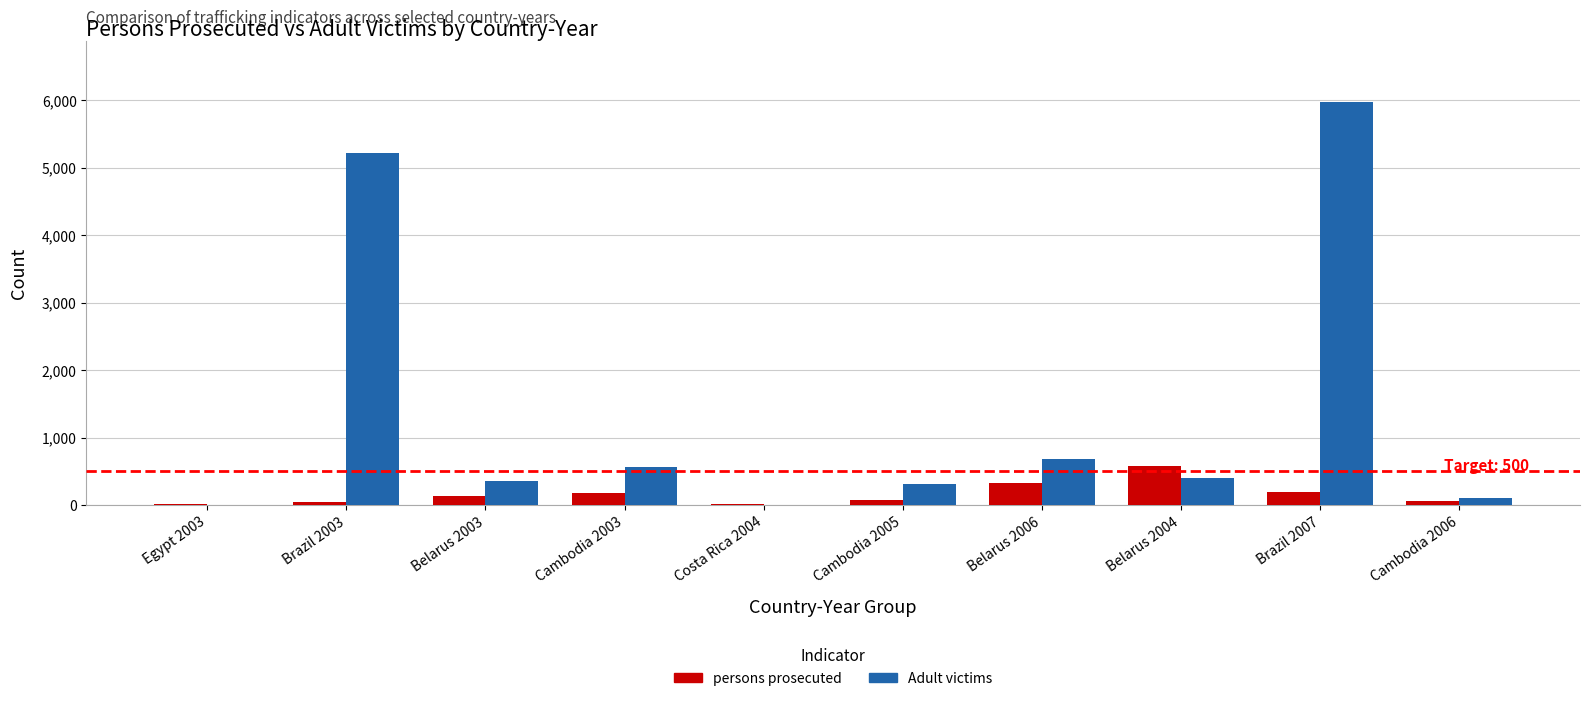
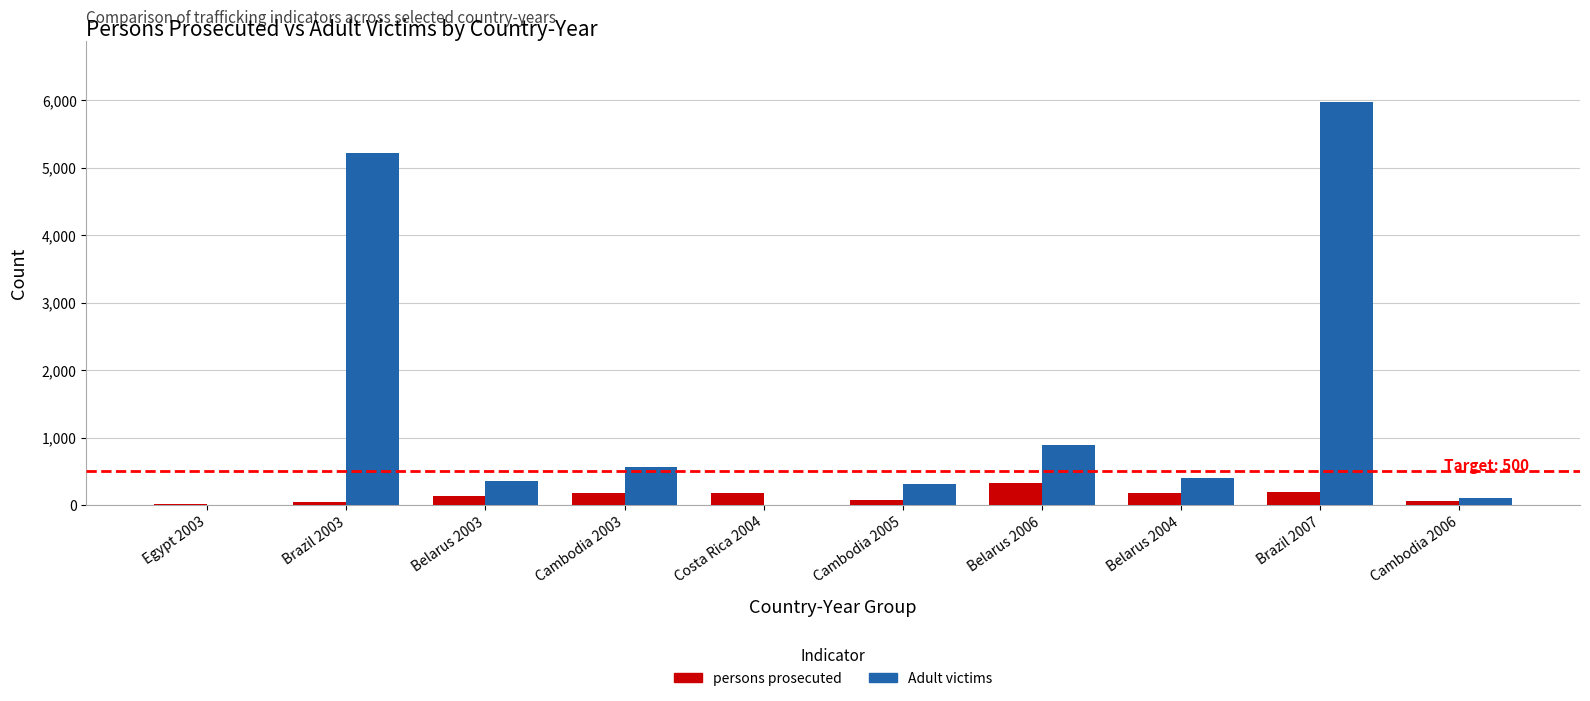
persons prosecuted, Costa Rica 2004: 0 -> 200
Adult victims, Belarus 2006: 700 -> 900
persons prosecuted, Belarus 2004: 600 -> 200
